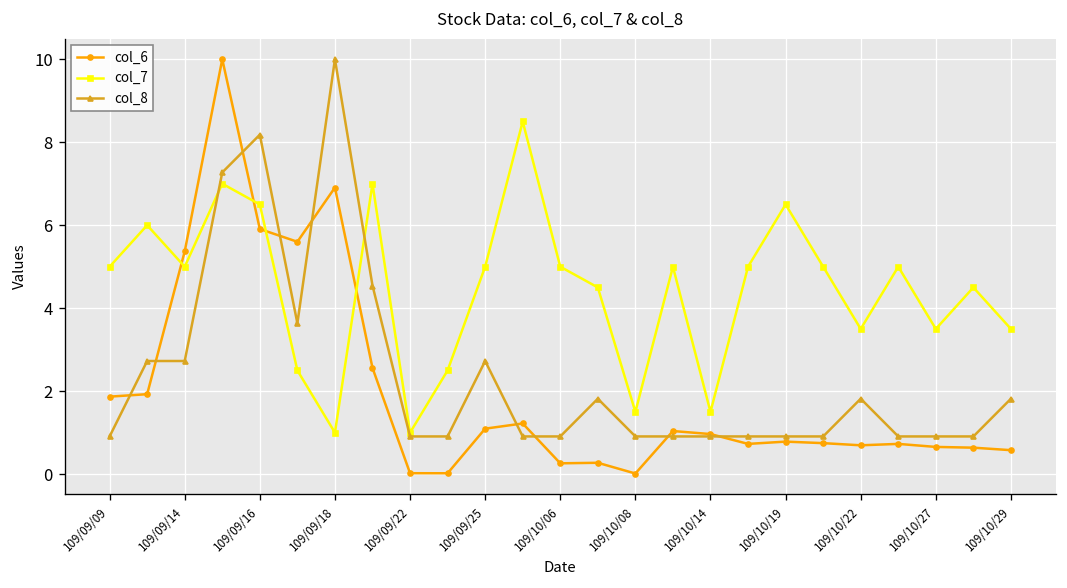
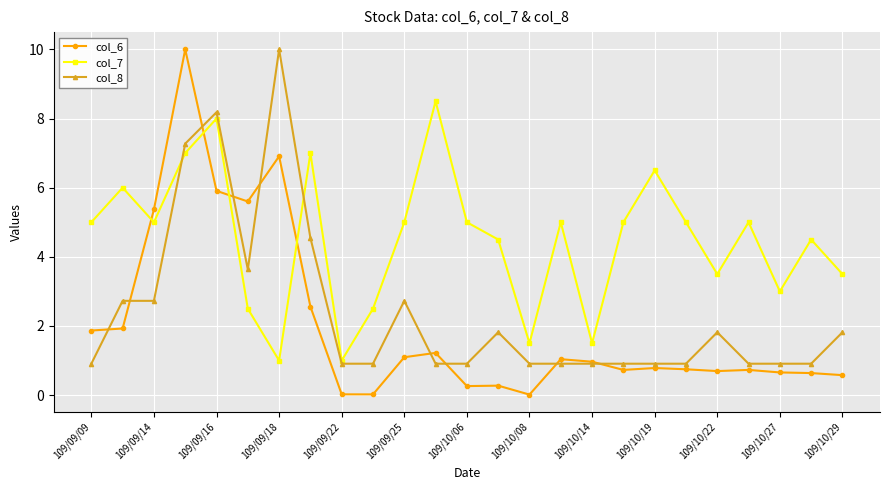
col_7, 109/09/16: 6.5 -> 8.0
col_7, 109/10/27: 3.5 -> 3.0
